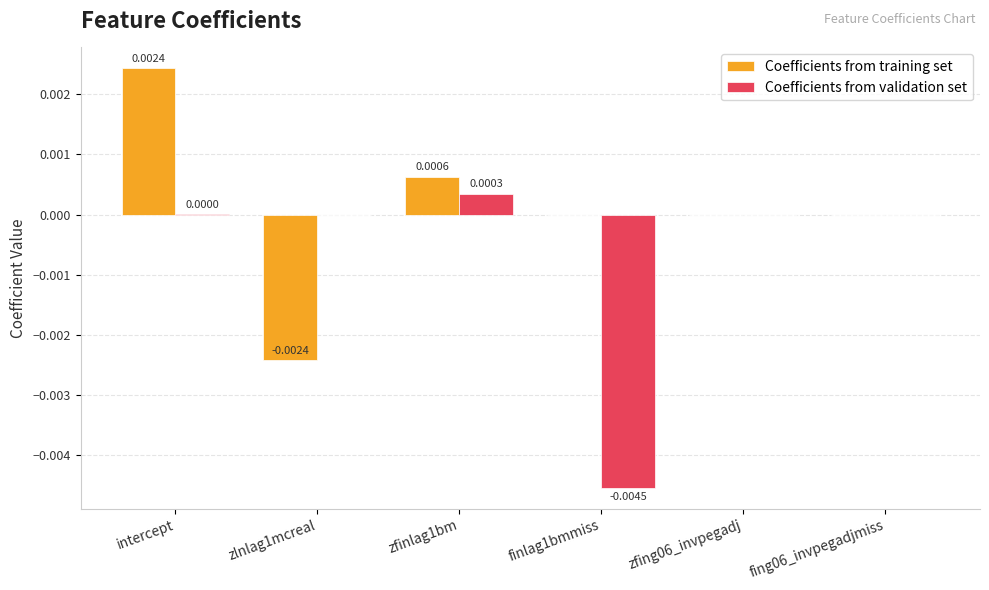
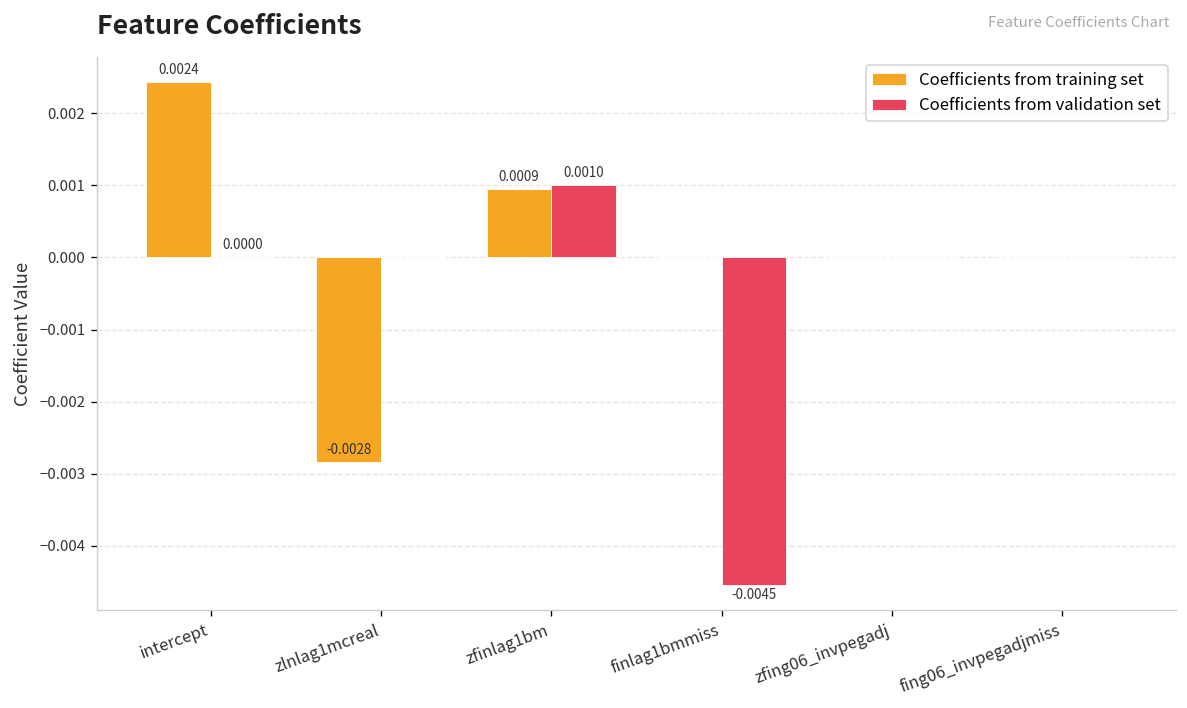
Coefficients from training set, zlnlag1mcreal: -0.0024 -> -0.0028
Coefficients from training set, zfinlag1bm: 0.0006 -> 0.0009
Coefficients from validation set, zfinlag1bm: 0.0003 -> 0.0010
